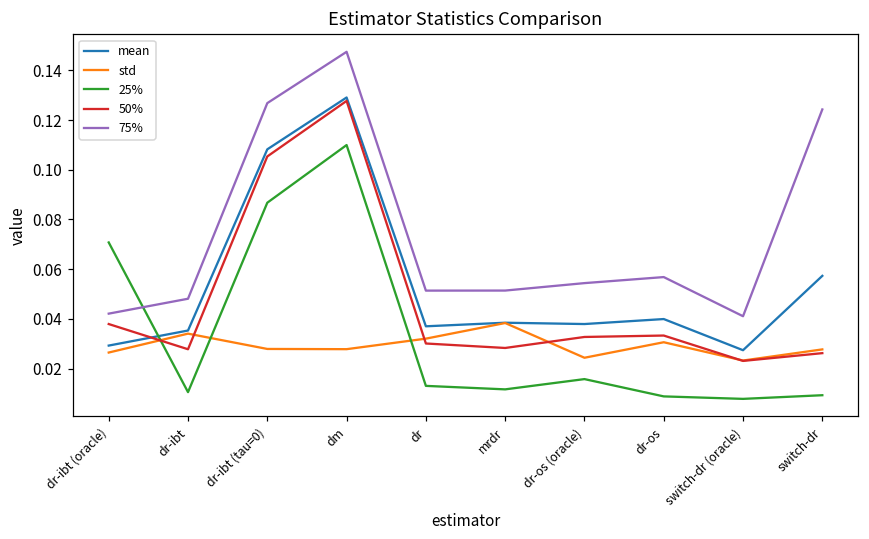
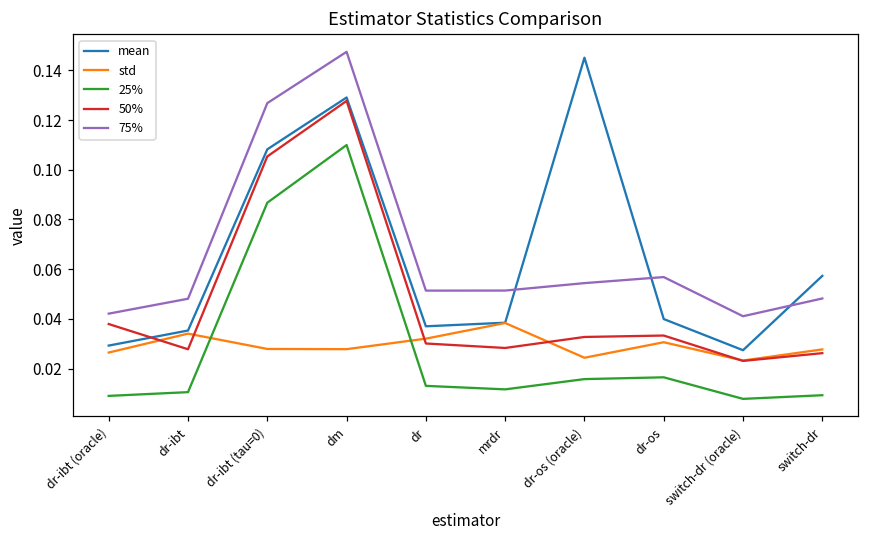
25%, dr-ibt (oracle): 0.071 -> 0.009
mean, dr-os (oracle): 0.038 -> 0.145
25%, dr-os: 0.009 -> 0.016
75%, switch-dr: 0.124 -> 0.048
